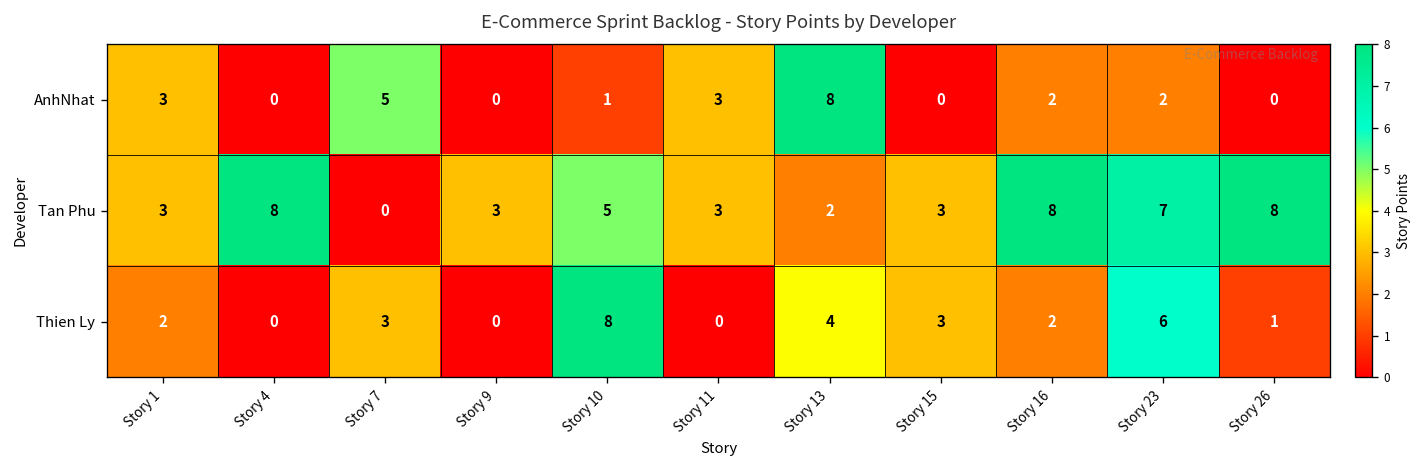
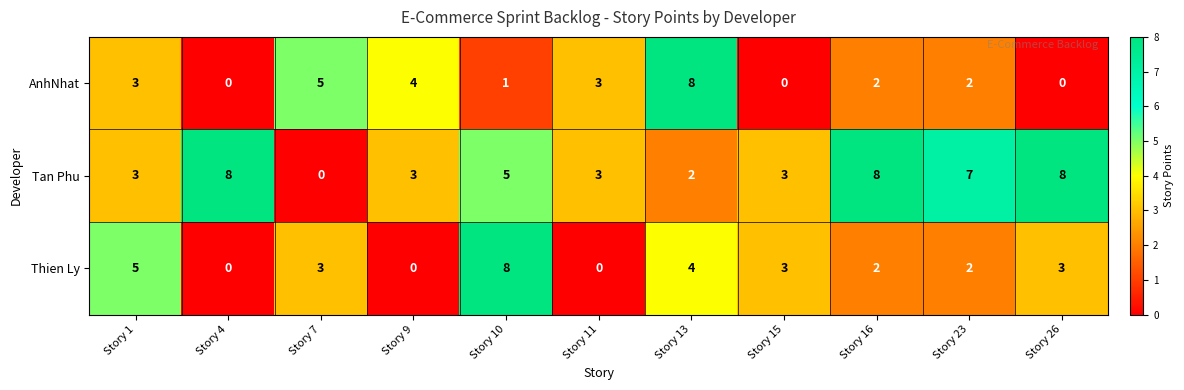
AnhNhat, Story 9: 0 -> 4
Thien Ly, Story 1: 2 -> 5
Thien Ly, Story 23: 6 -> 2
Thien Ly, Story 26: 1 -> 3
